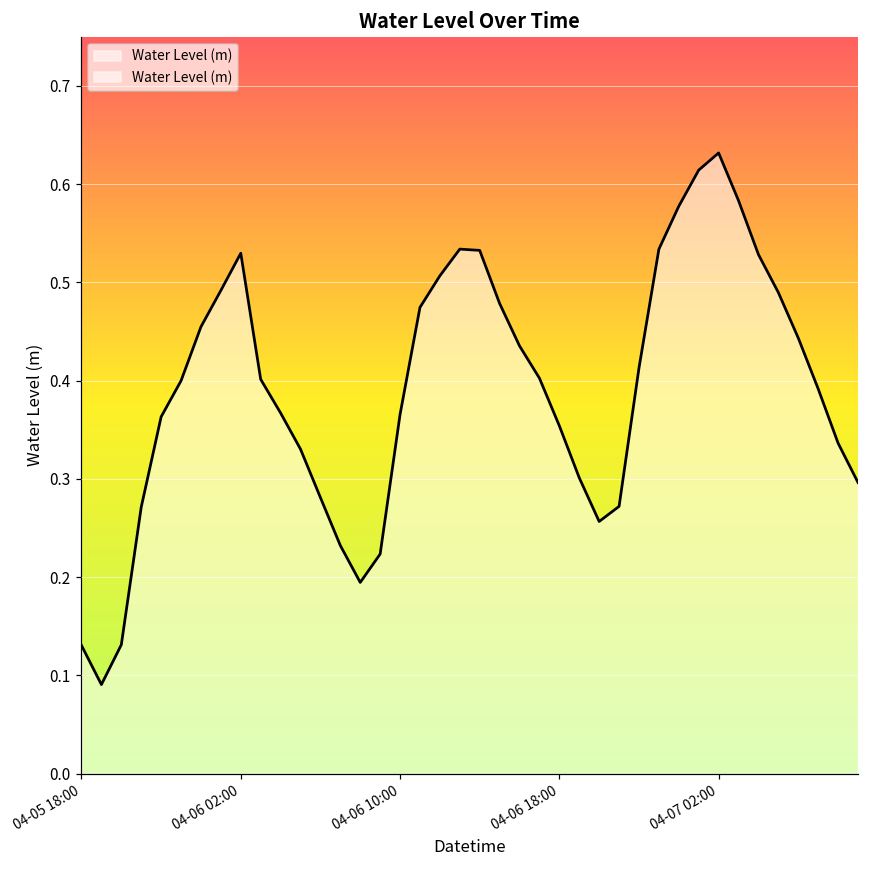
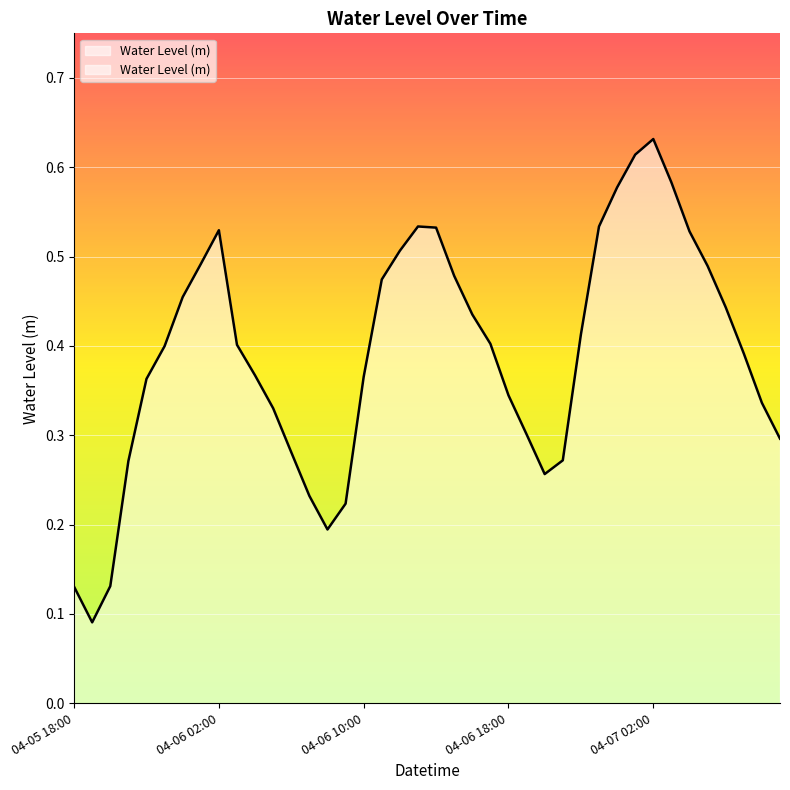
04-06 18:00: 0.35 -> 0.34
